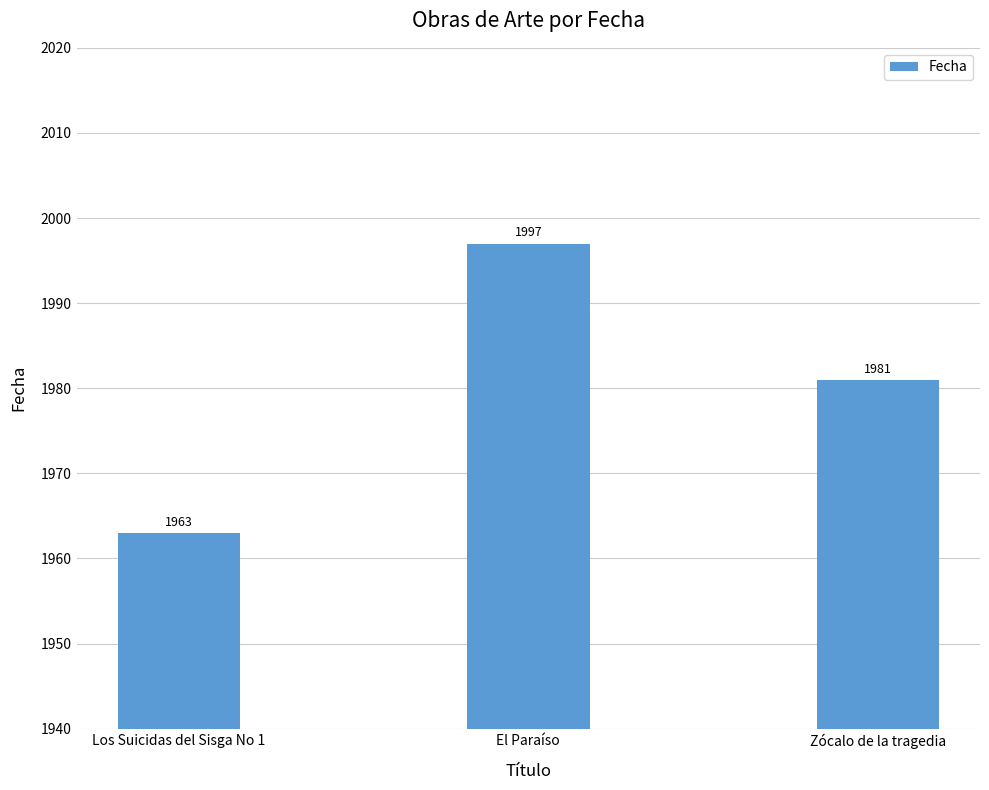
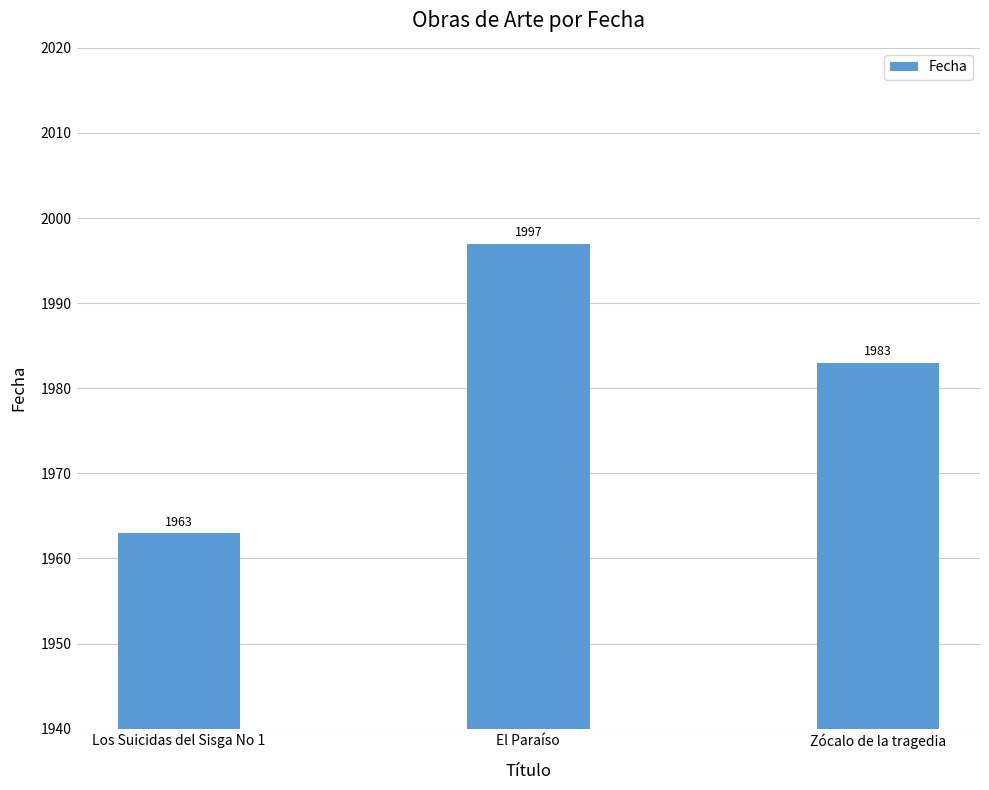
Zócalo de la tragedia: 1981 -> 1983
